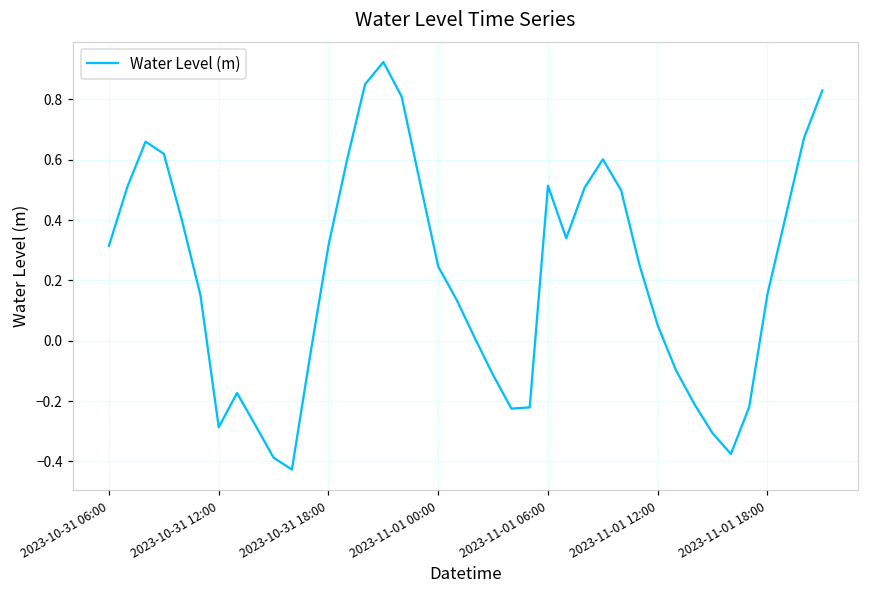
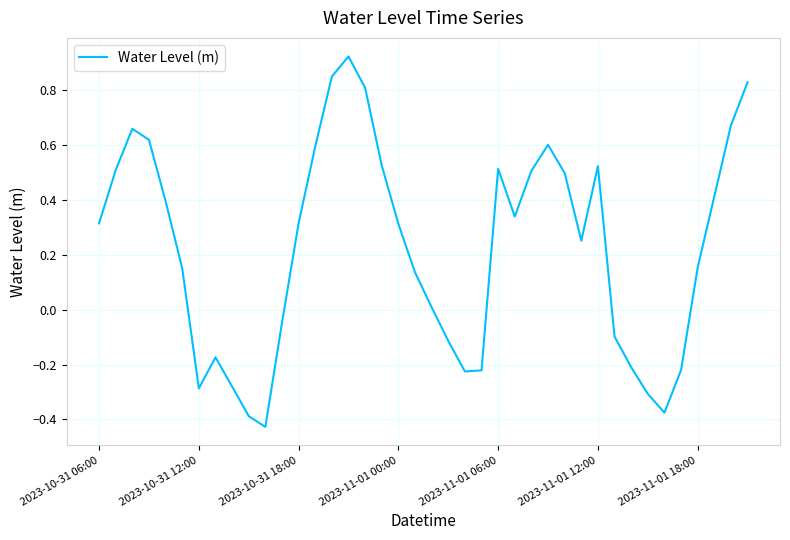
2023-11-01 00:00: 0.25 -> 0.31
2023-11-01 12:00: 0.05 -> 0.52
